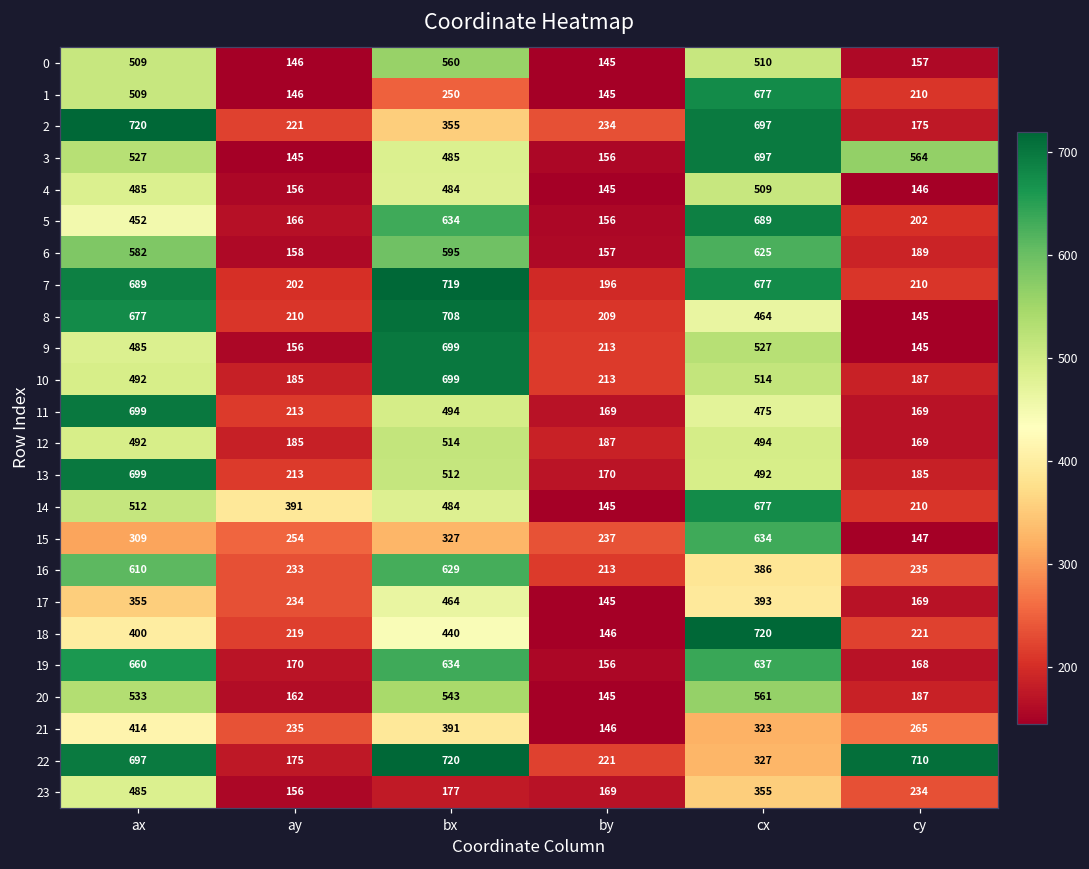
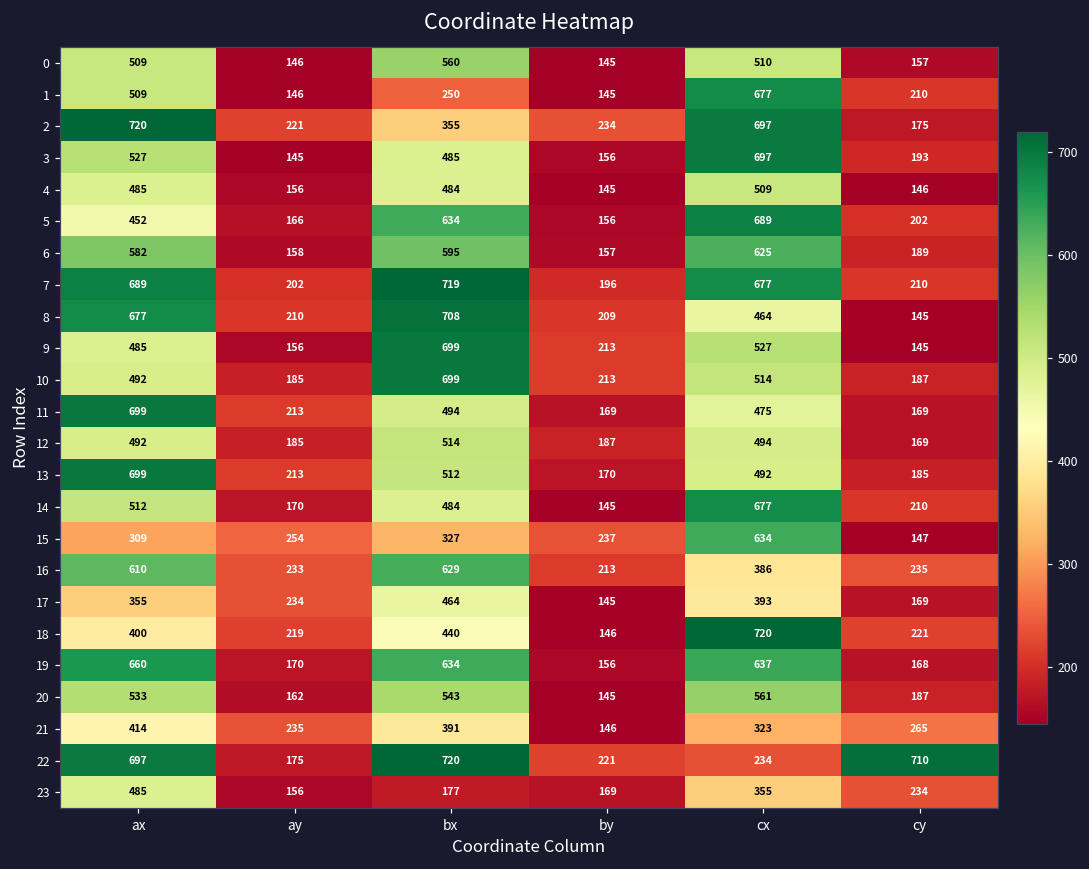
3, cy: 564 -> 193
14, ay: 391 -> 170
22, cx: 327 -> 234
